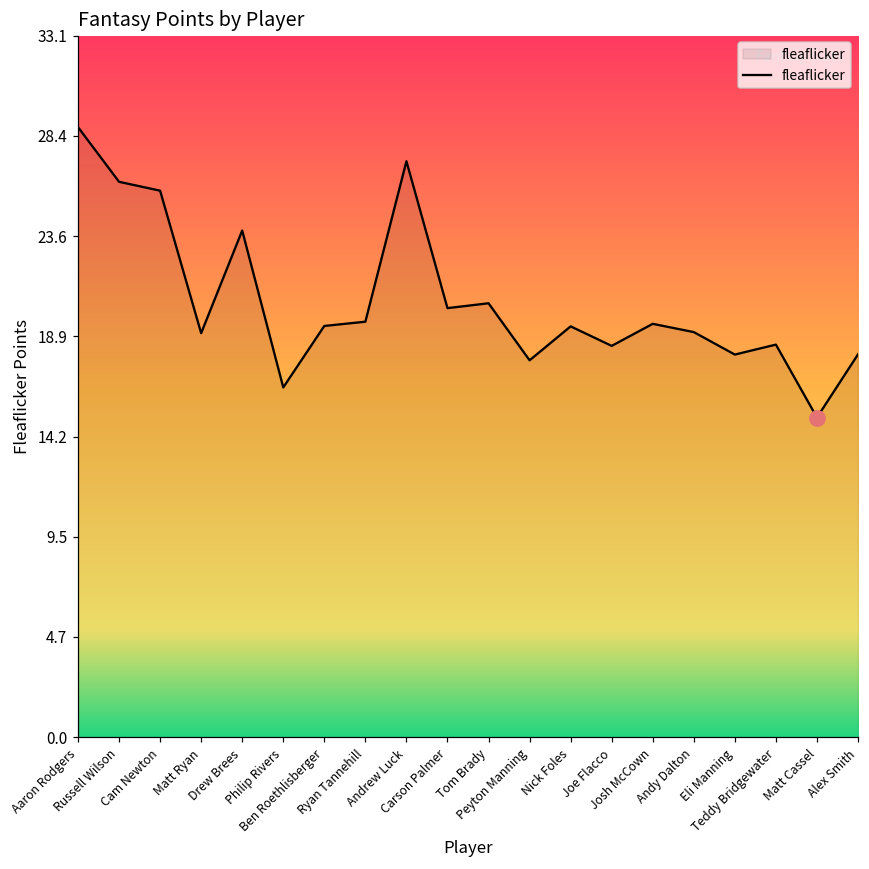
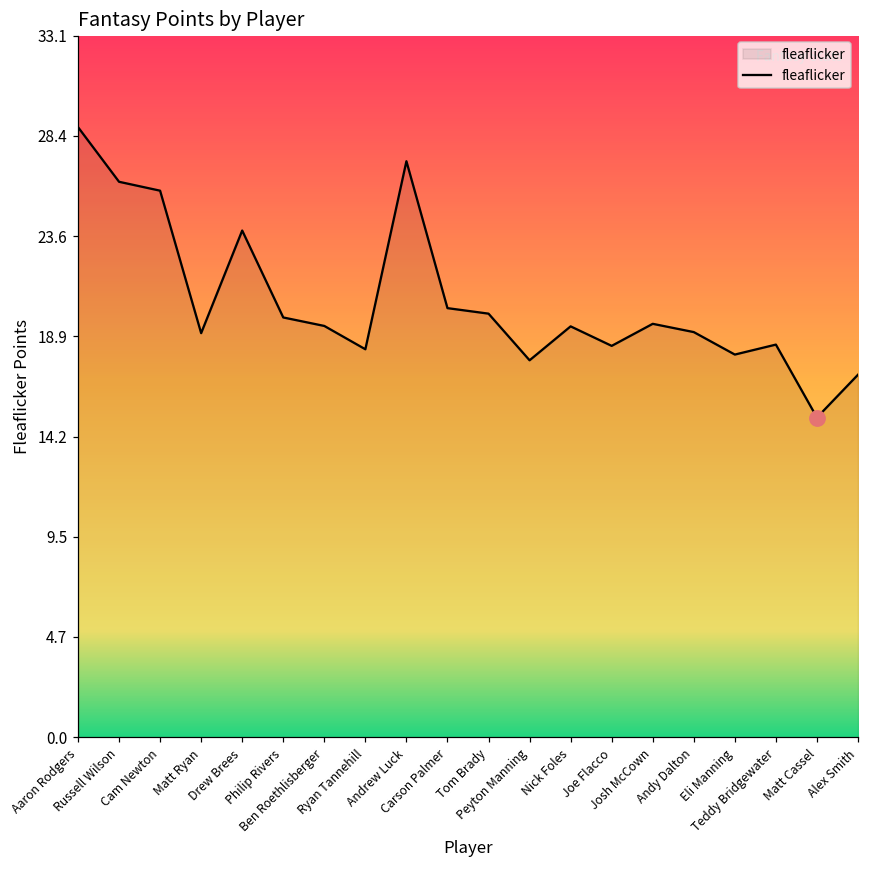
fleaflicker, Philip Rivers: 16.5 -> 19.8
fleaflicker, Ryan Tannehill: 19.6 -> 18.3
fleaflicker, Tom Brady: 20.5 -> 20.0
fleaflicker, Alex Smith: 18.1 -> 17.1
